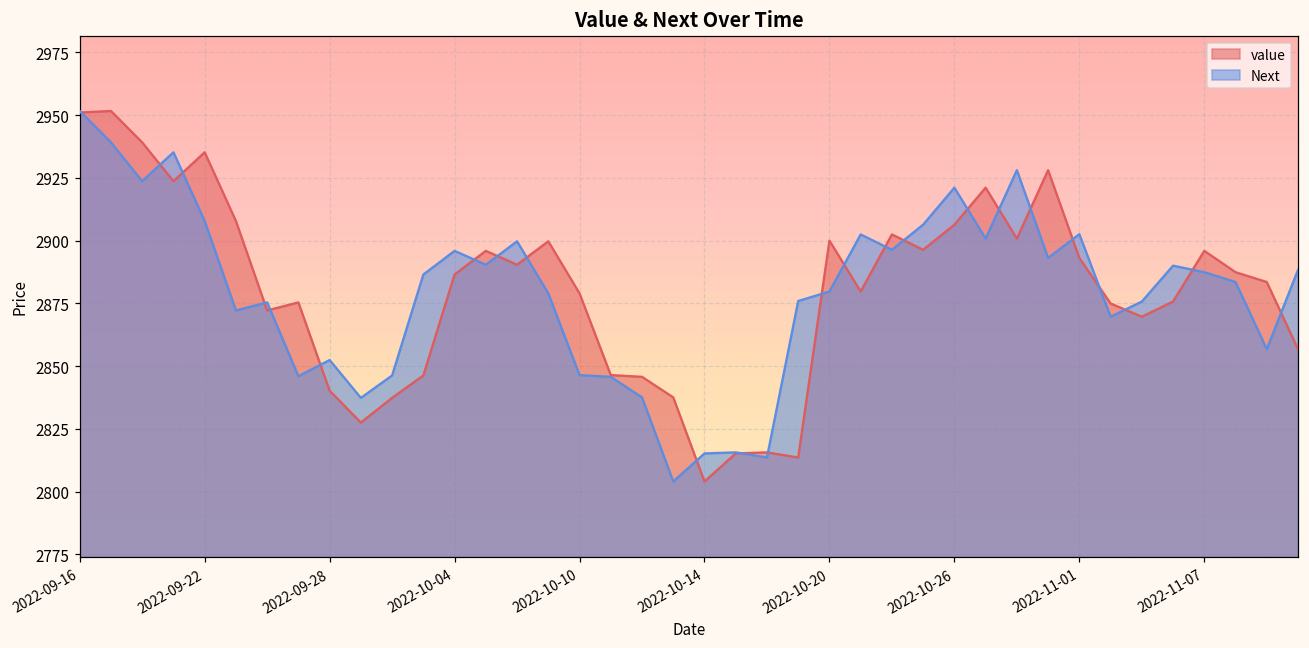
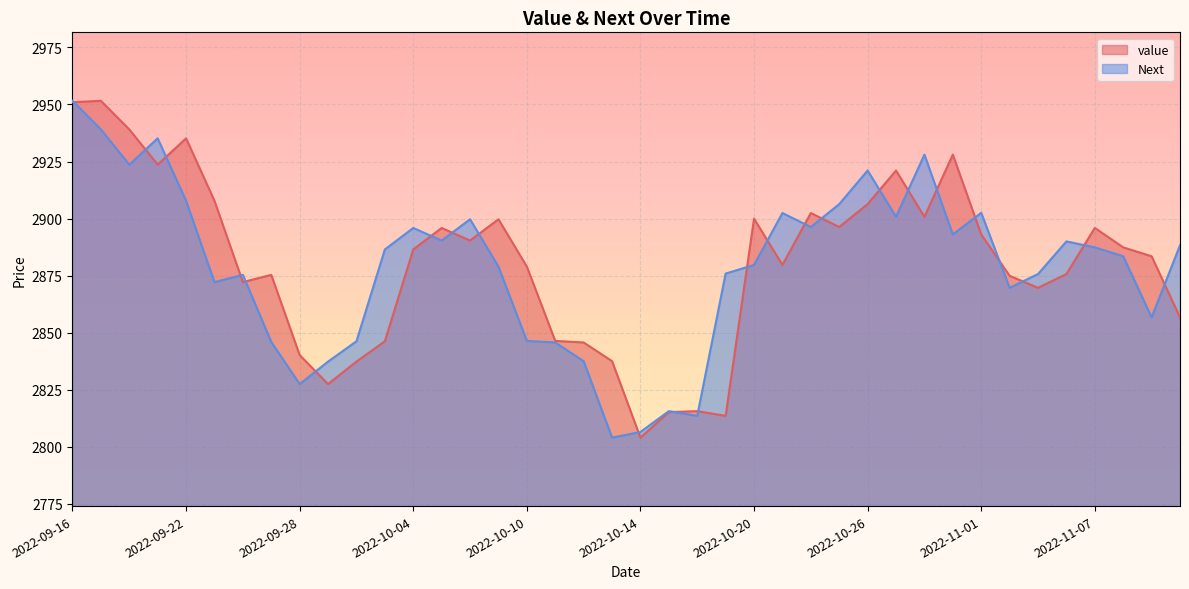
Next, 2022-09-28: 2852 -> 2828
Next, 2022-10-14: 2815 -> 2807
